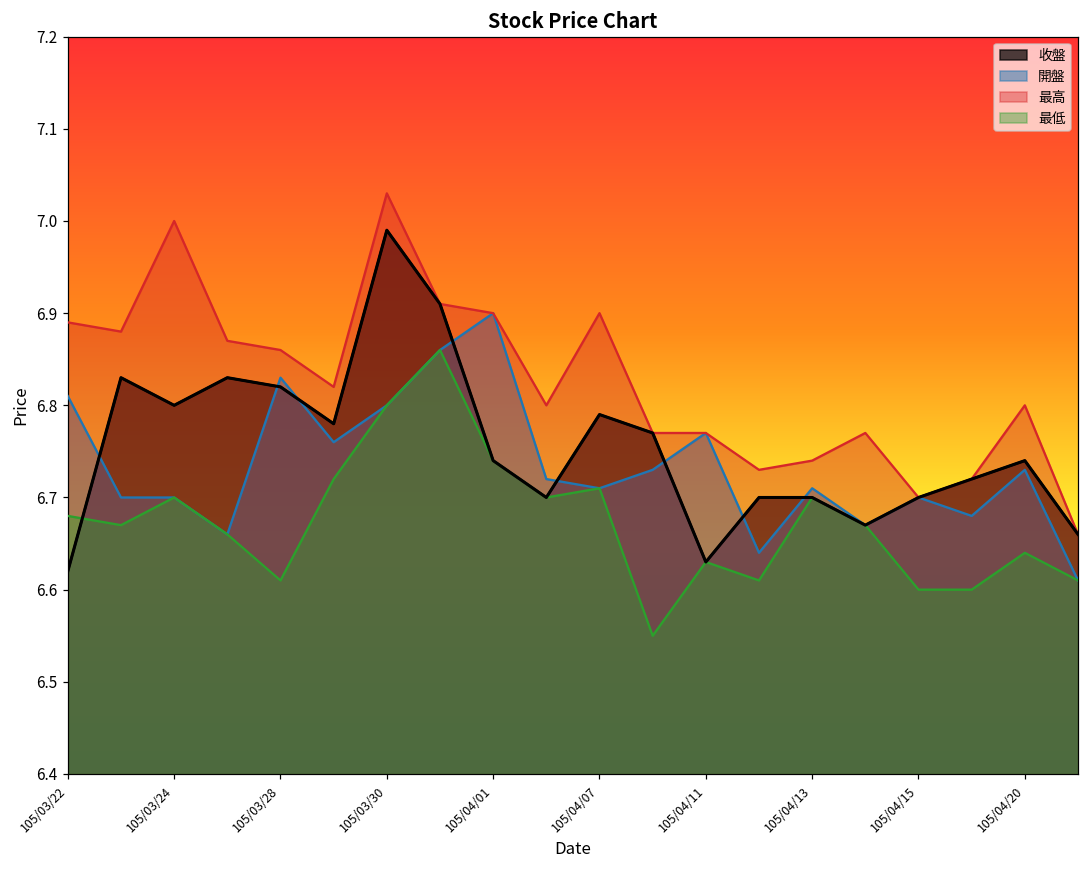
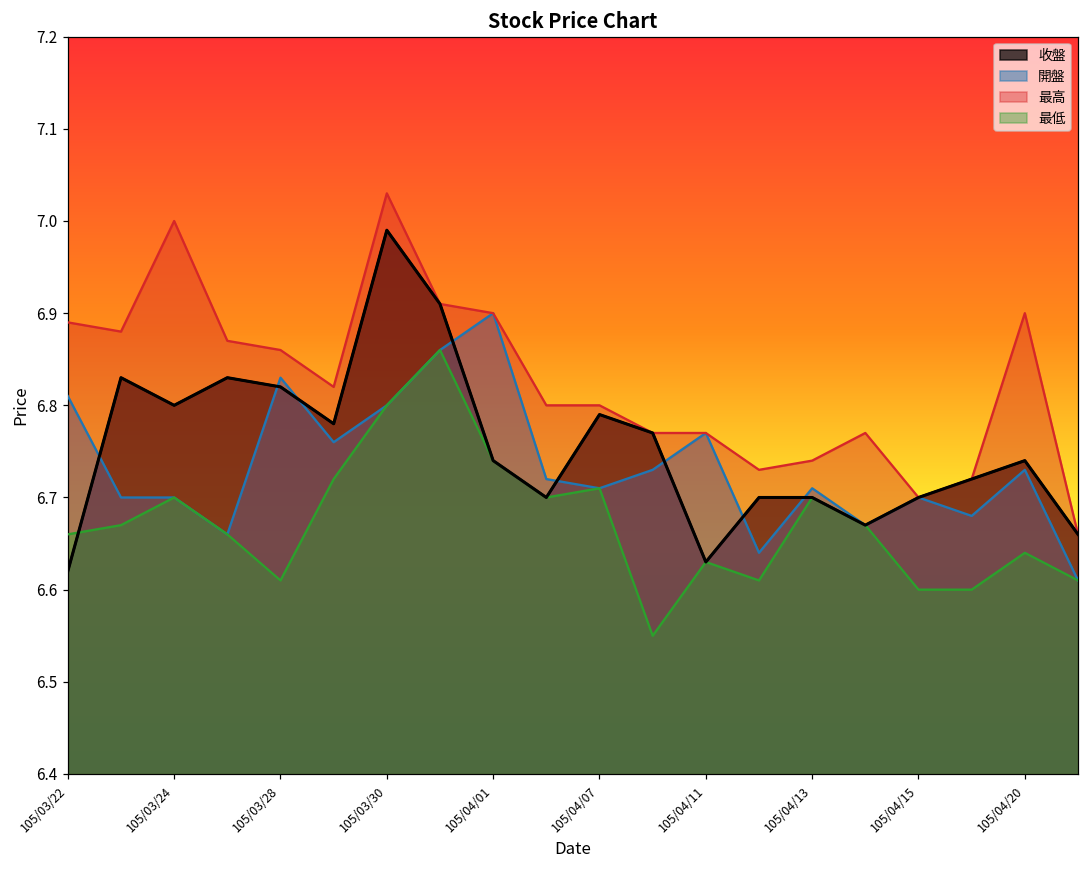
最低, 105/03/22: 6.68 -> 6.66
最高, 105/04/07: 6.9 -> 6.8
最高, 105/04/20: 6.8 -> 6.9
